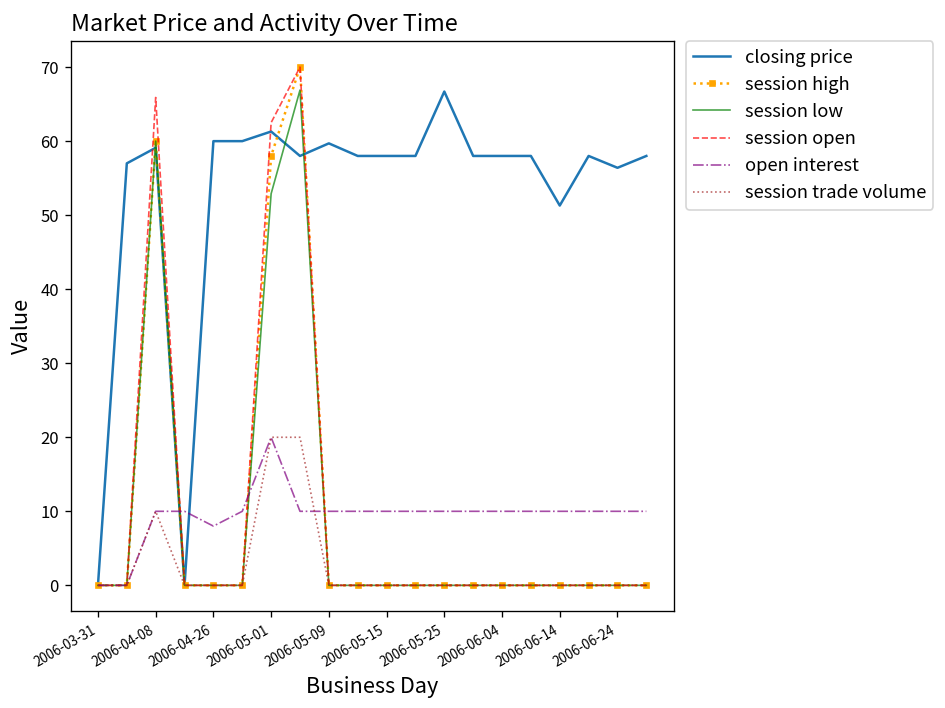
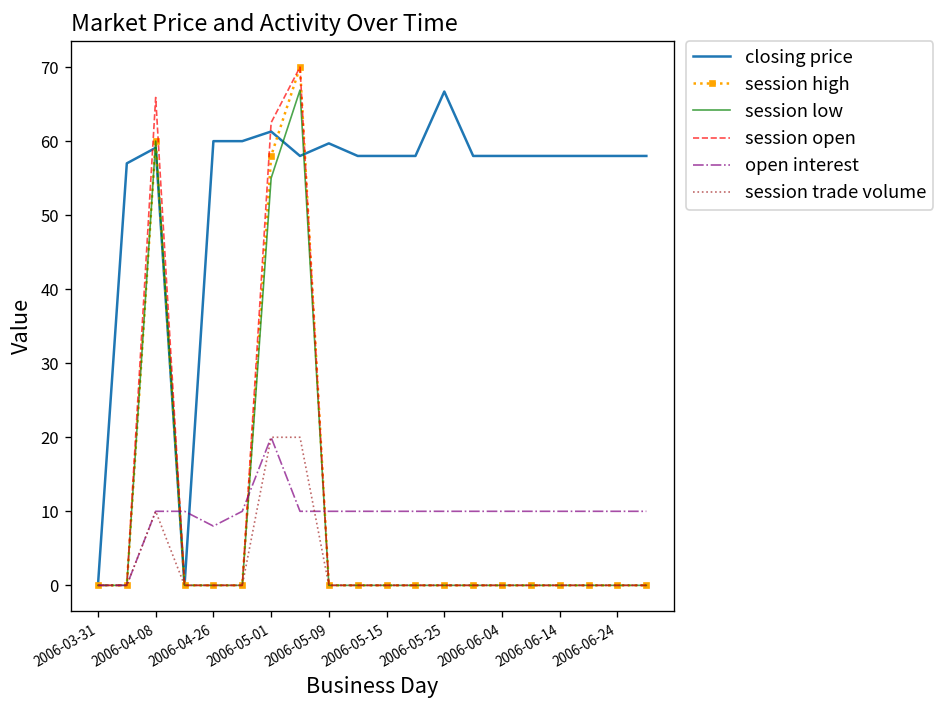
session low, 2006-05-01: 53 -> 55
closing price, 2006-06-14: 51 -> 58
closing price, 2006-06-24: 56 -> 58
